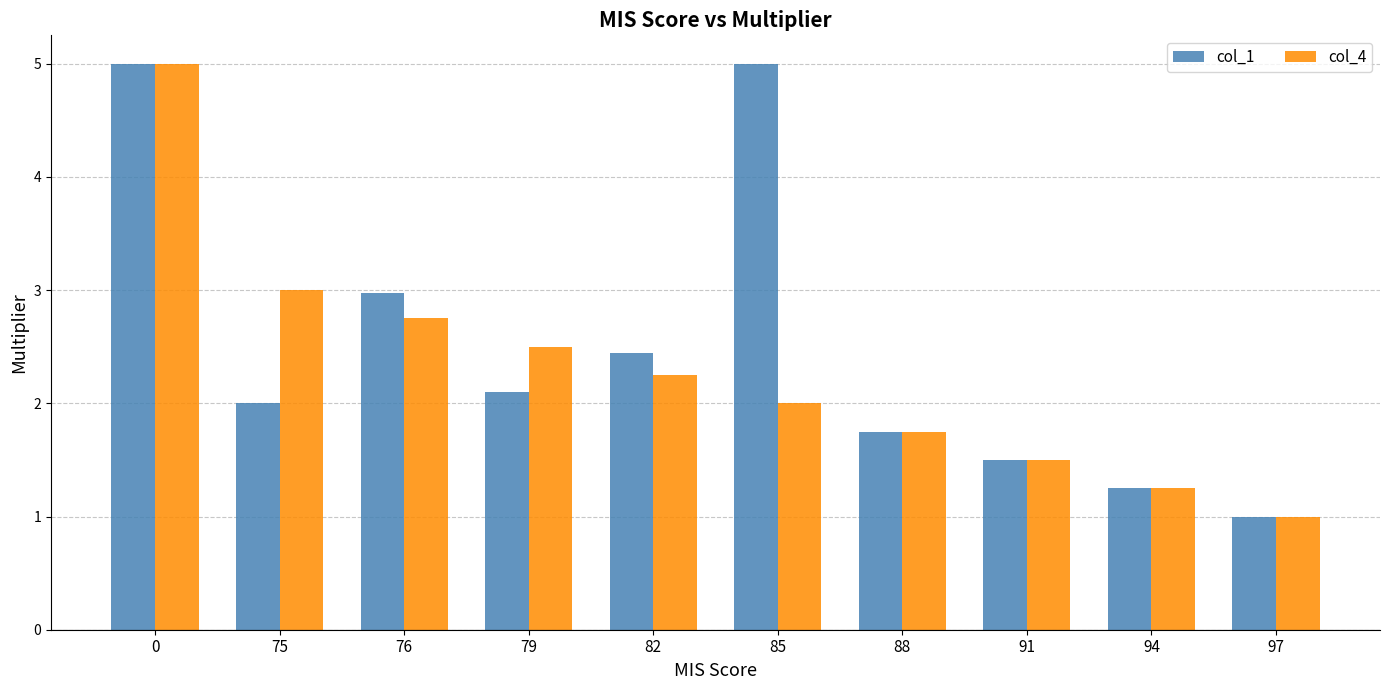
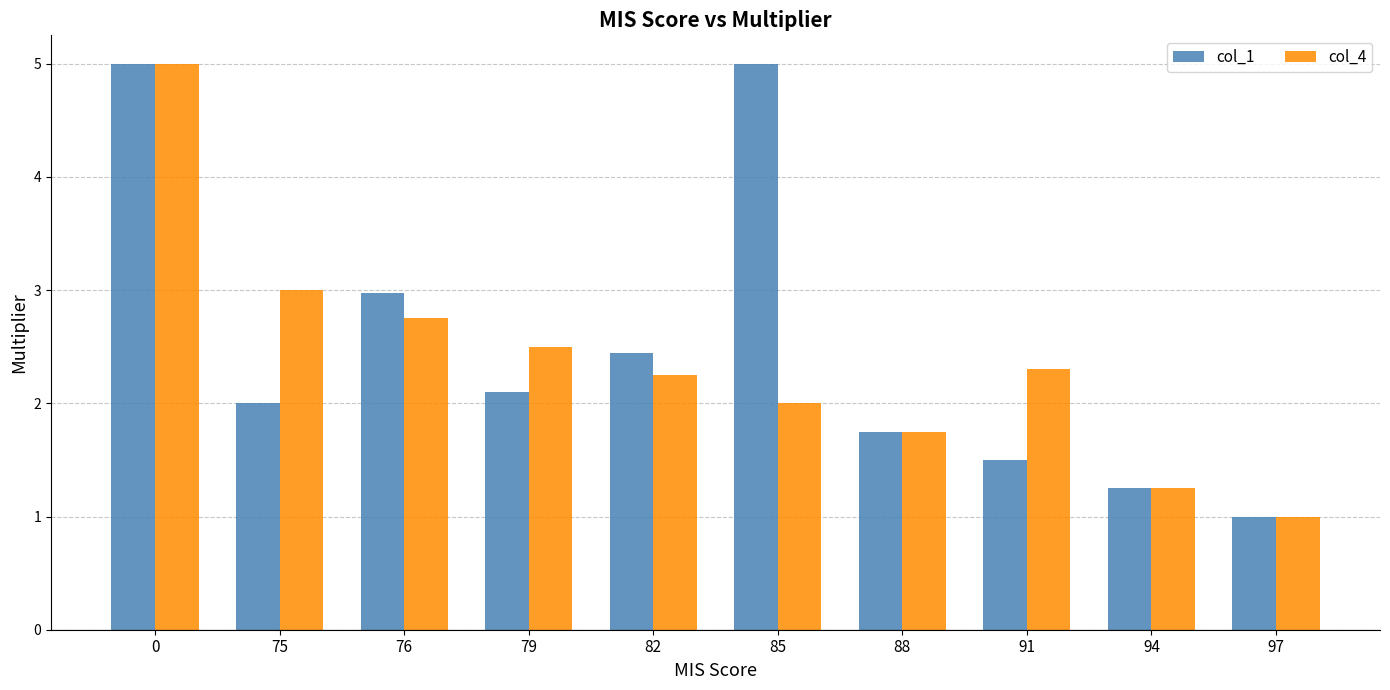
col_4, 91: 1.5 -> 2.3
